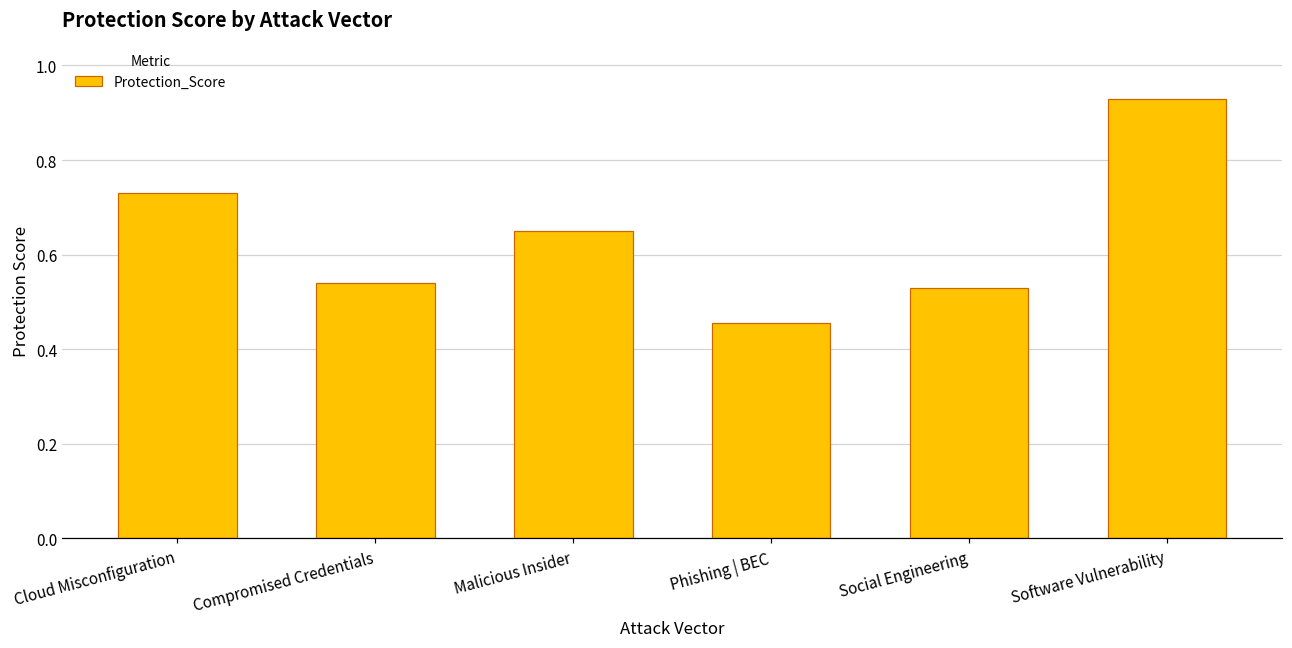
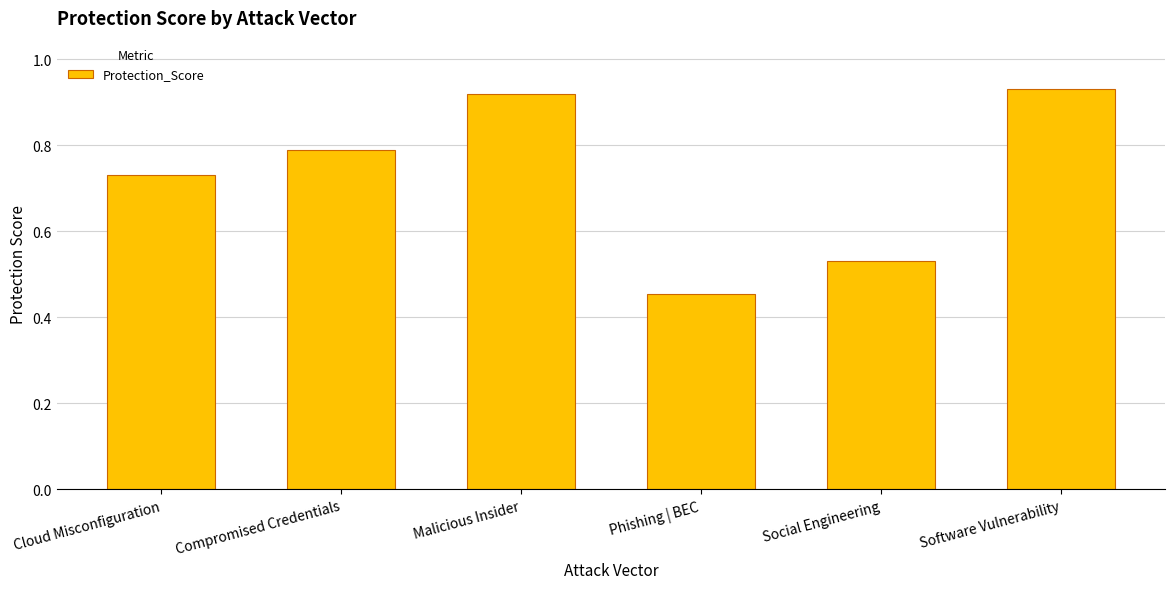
Compromised Credentials: 0.54 -> 0.79
Malicious Insider: 0.65 -> 0.92
